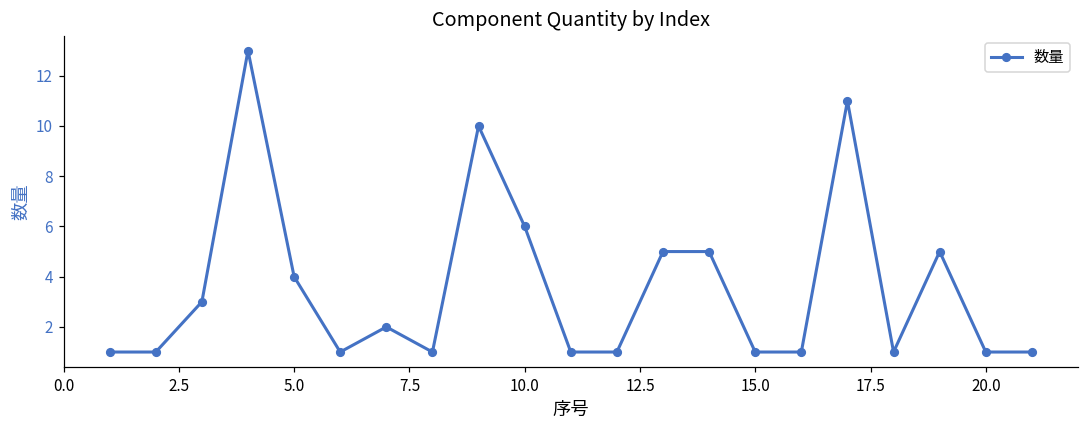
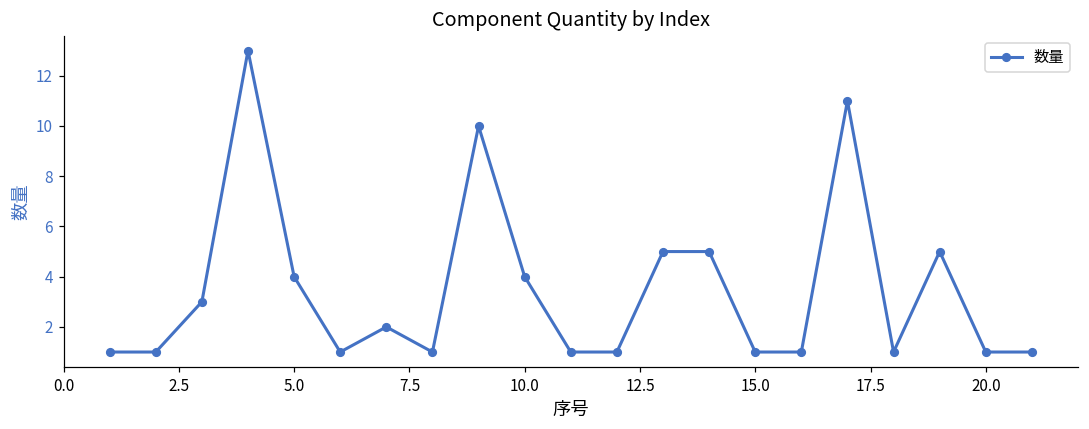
10.0: 6 -> 4
